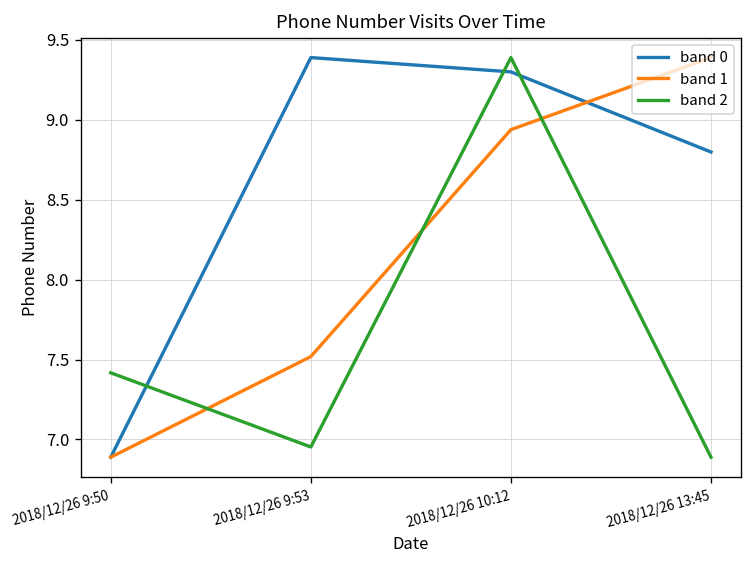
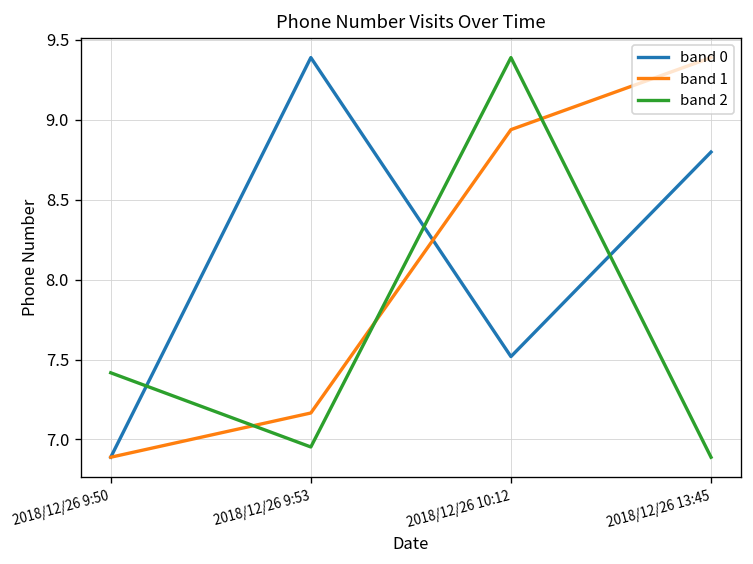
band 1, 2018/12/26 9:53: 7.52 -> 7.17
band 0, 2018/12/26 10:12: 9.30 -> 7.52
